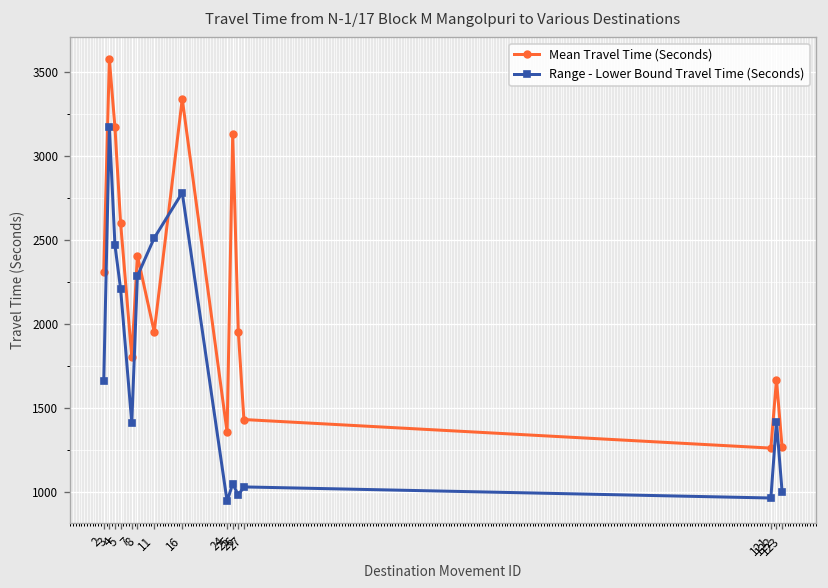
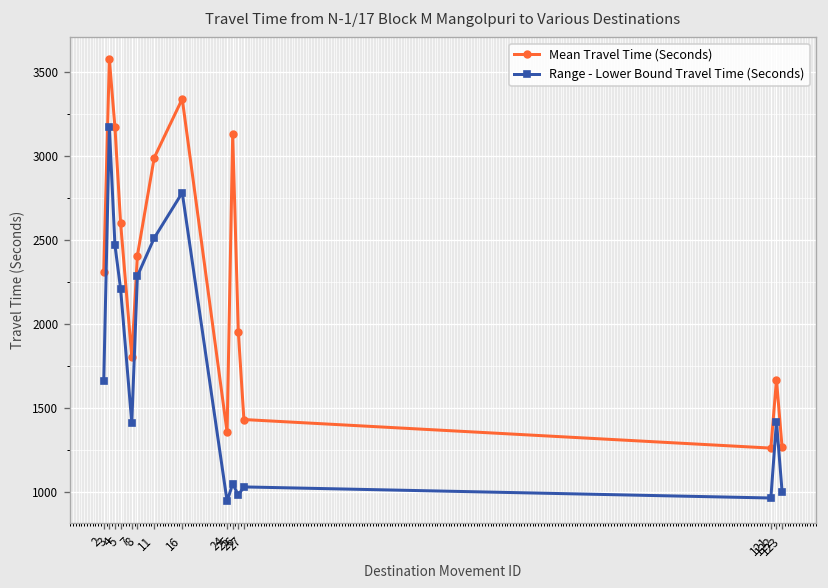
Mean Travel Time (Seconds), 11: 1950 -> 2990
